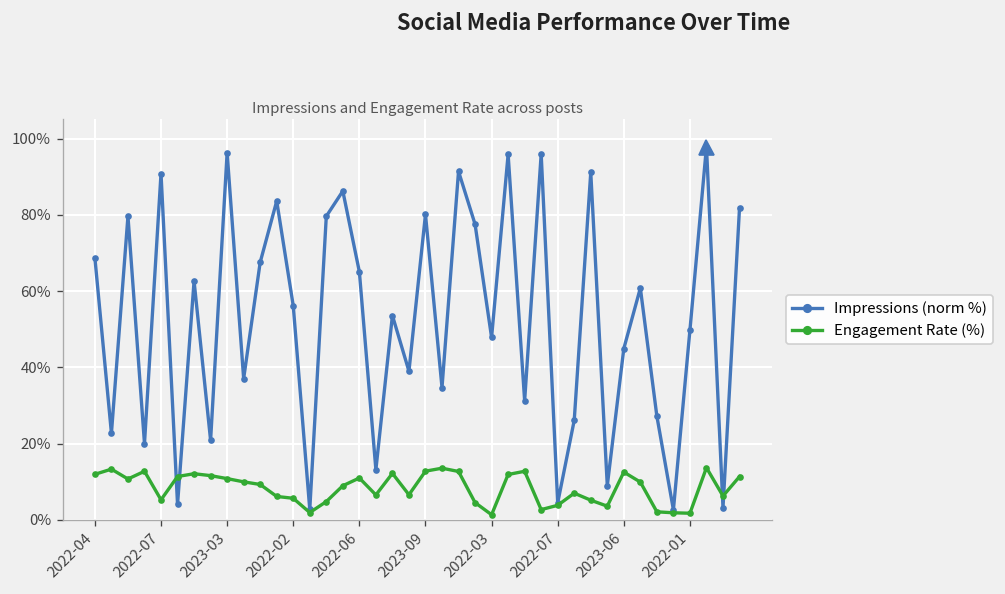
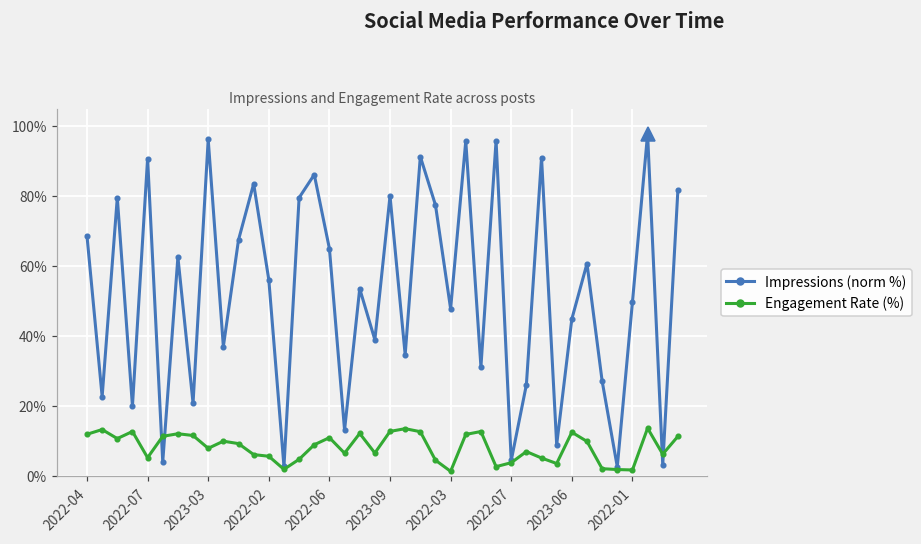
Engagement Rate (%), 2023-03: 11% -> 8%
